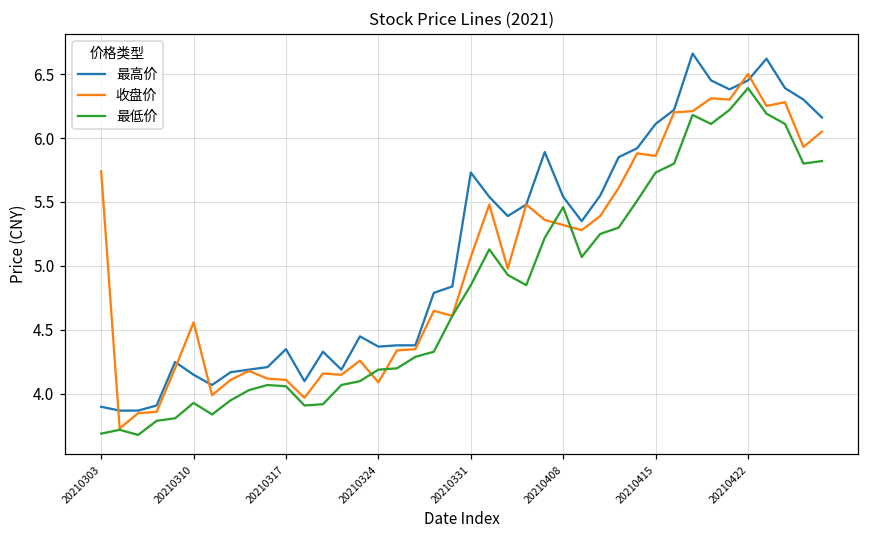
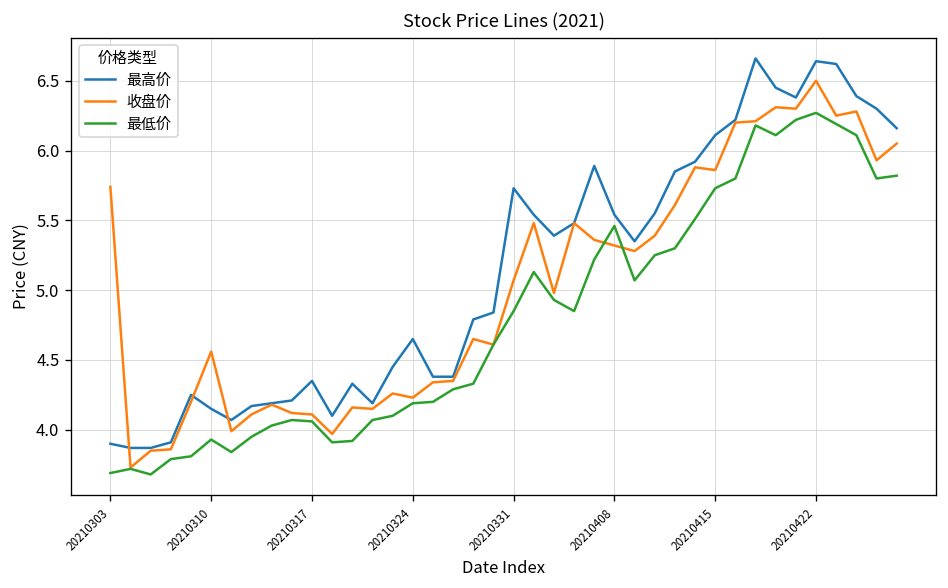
最高价, 20210324: 4.37 -> 4.65
收盘价, 20210324: 4.09 -> 4.23
最高价, 20210422: 6.45 -> 6.64
最低价, 20210422: 6.39 -> 6.27
